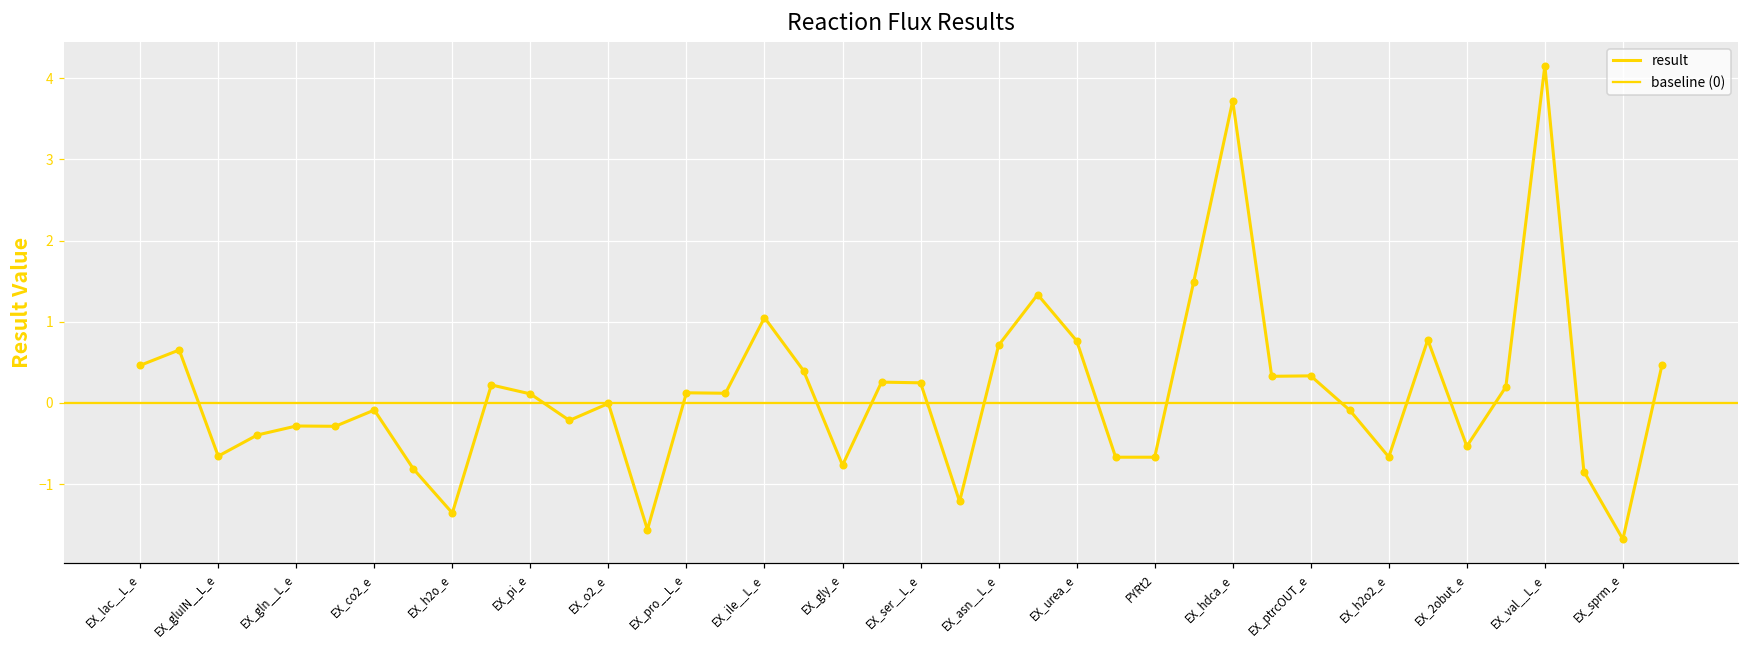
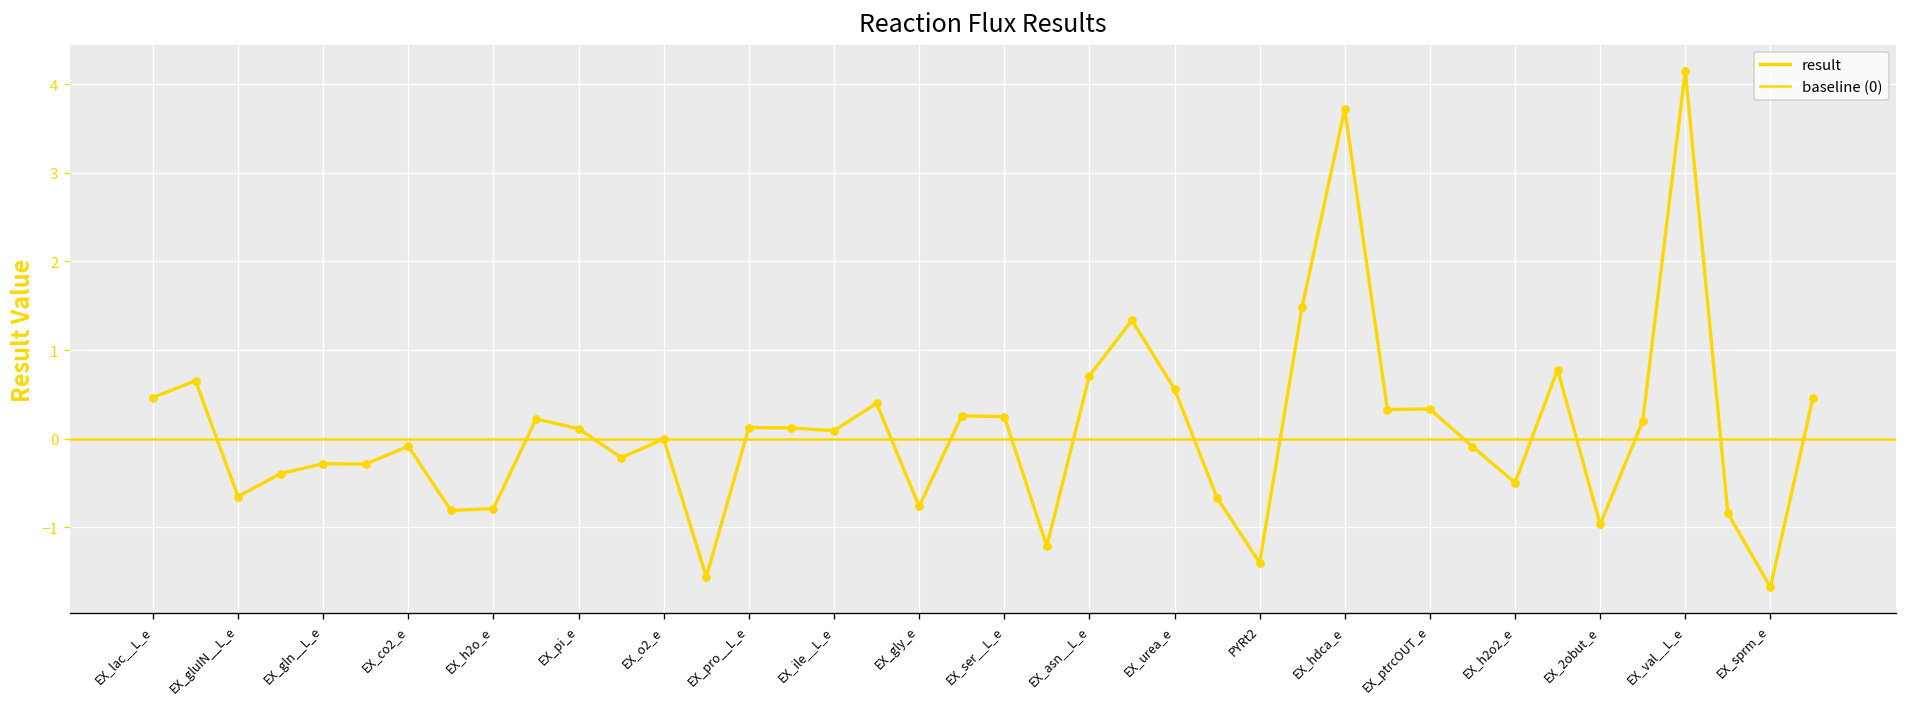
EX_h2o_e: -1.4 -> -0.8
EX_ile__L_e: 1.1 -> 0.1
EX_urea_e: 0.8 -> 0.6
PYRt2: -0.7 -> -1.4
EX_h2o2_e: -0.7 -> -0.5
EX_2obut_e: -0.5 -> -1.0
